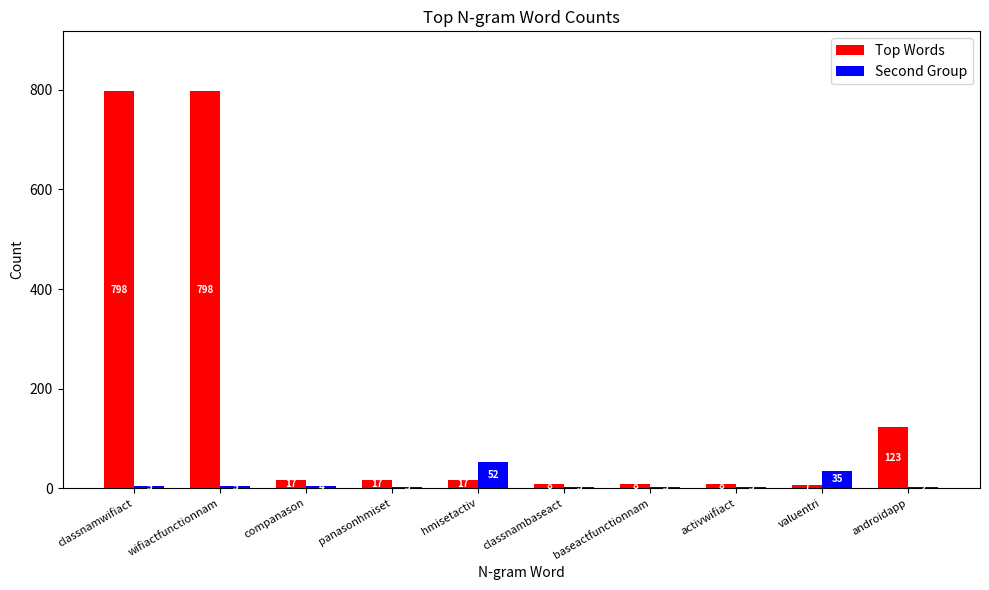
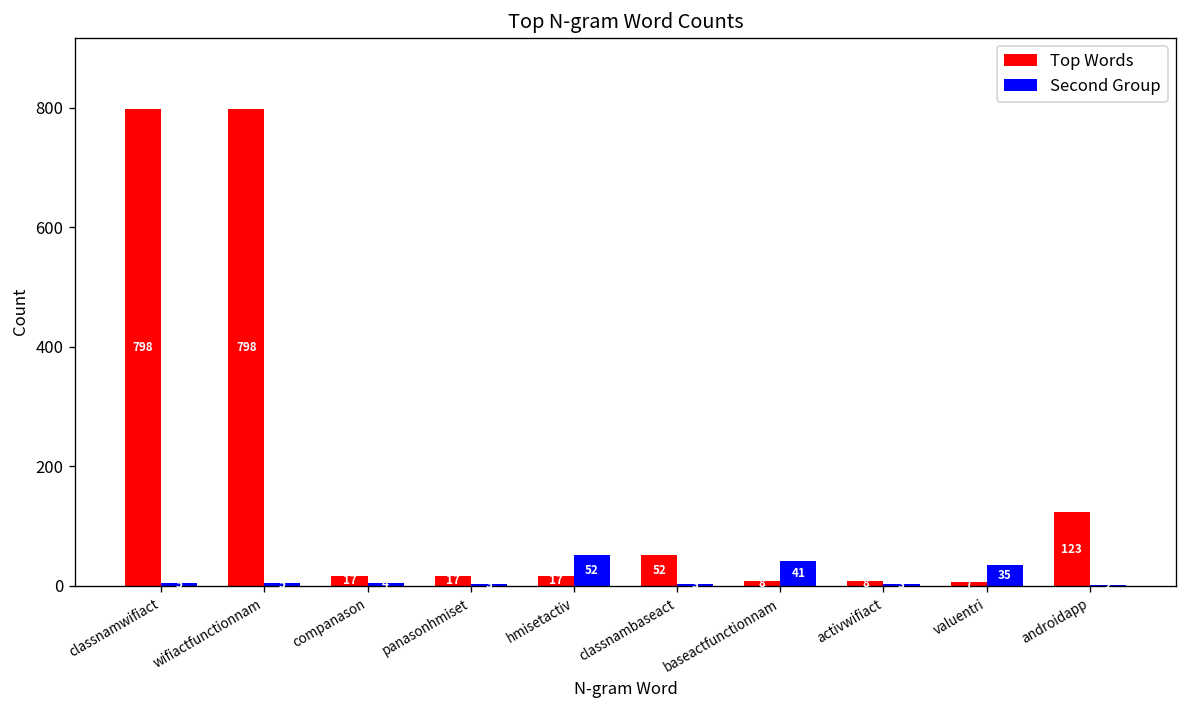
Top Words, classnambaseact: 10 -> 50
Second Group, baseactfunctionnam: 0 -> 40
